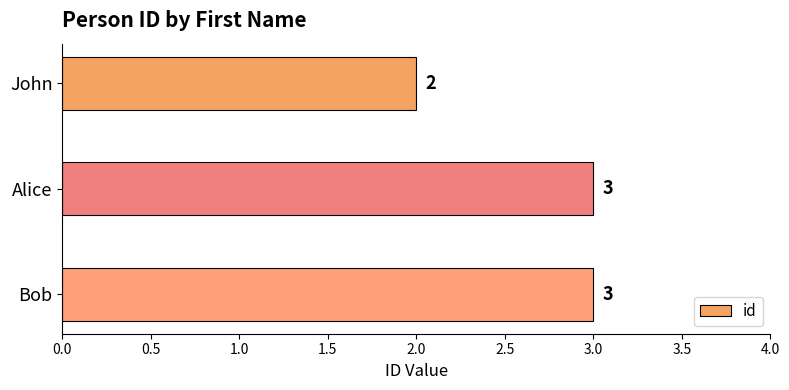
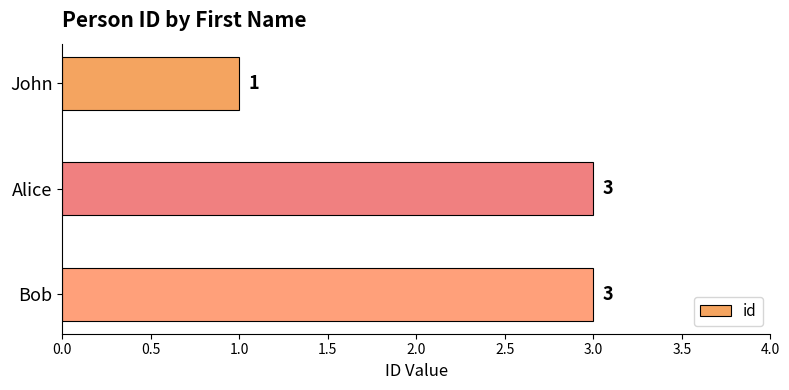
John: 2 -> 1
